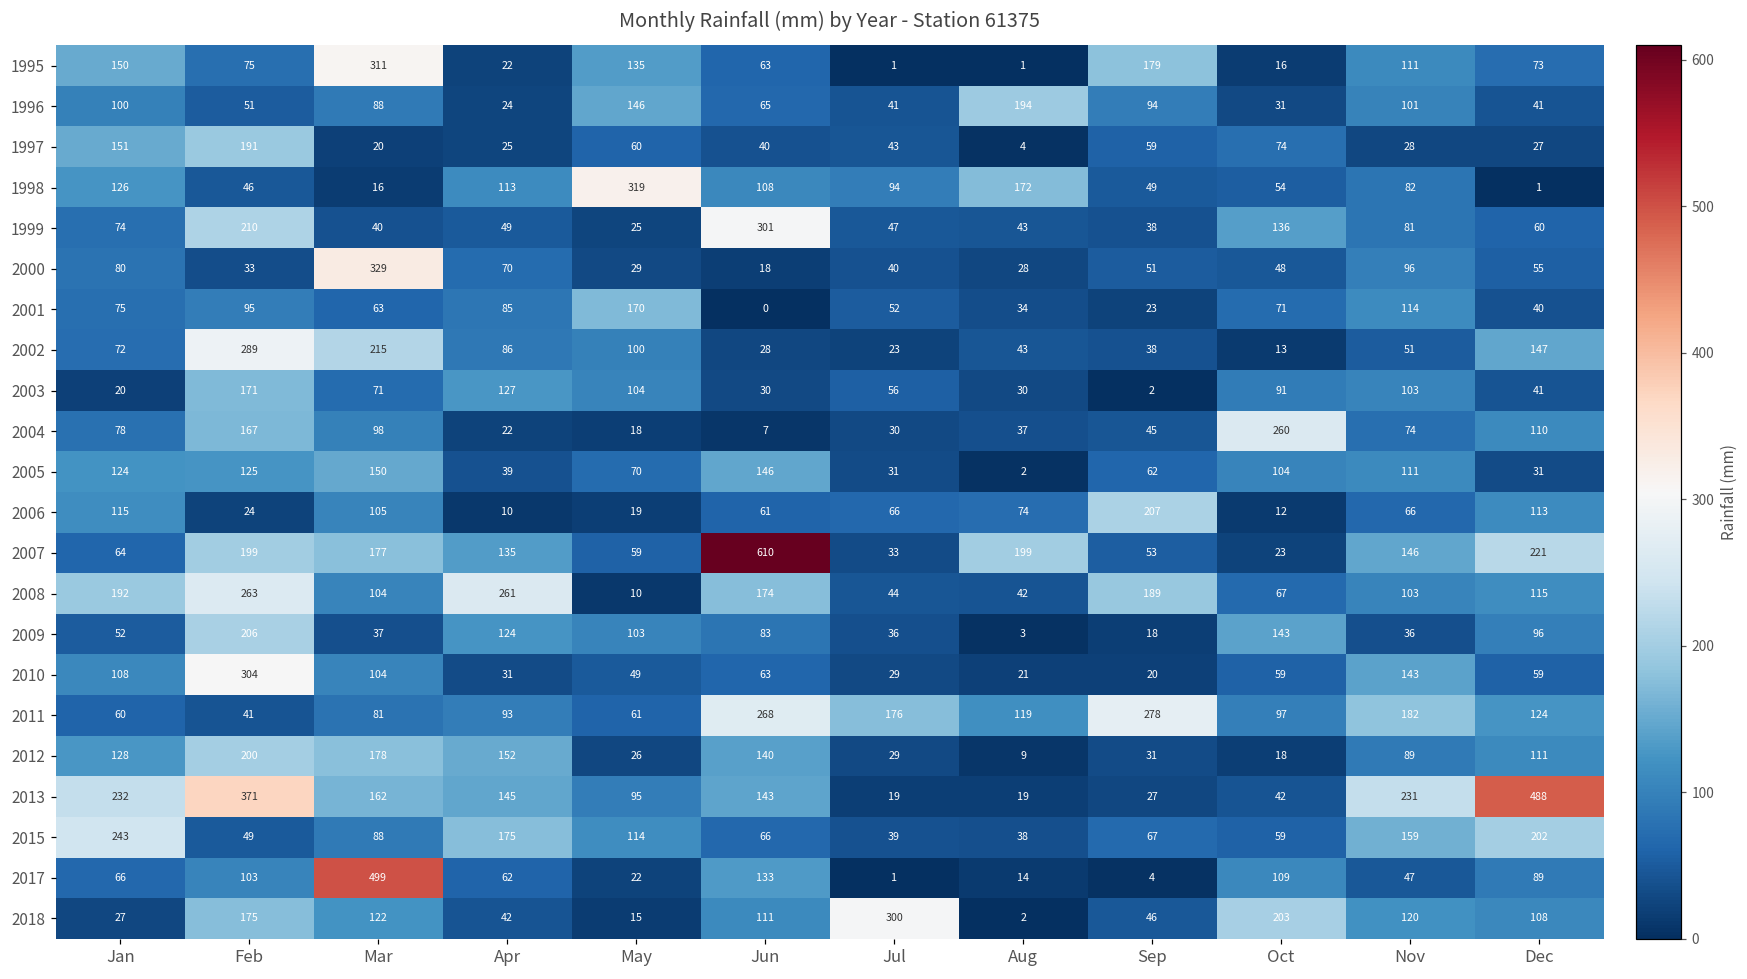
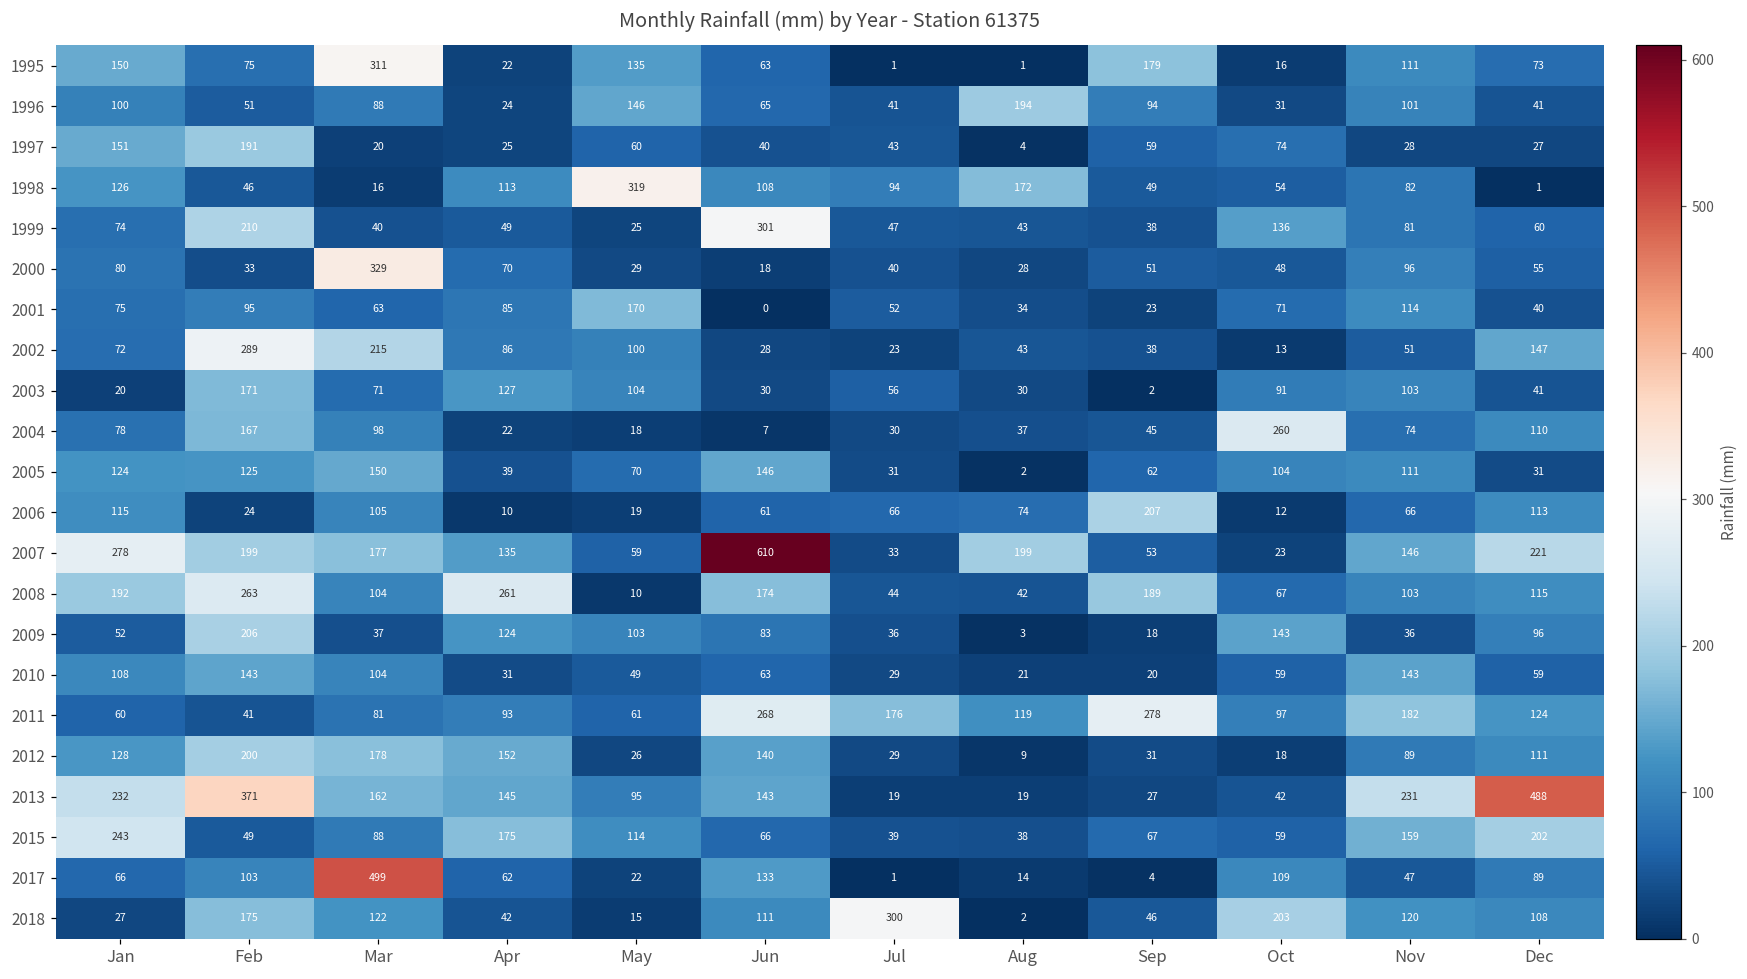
2007, Jan: 64 -> 278
2010, Feb: 304 -> 143
